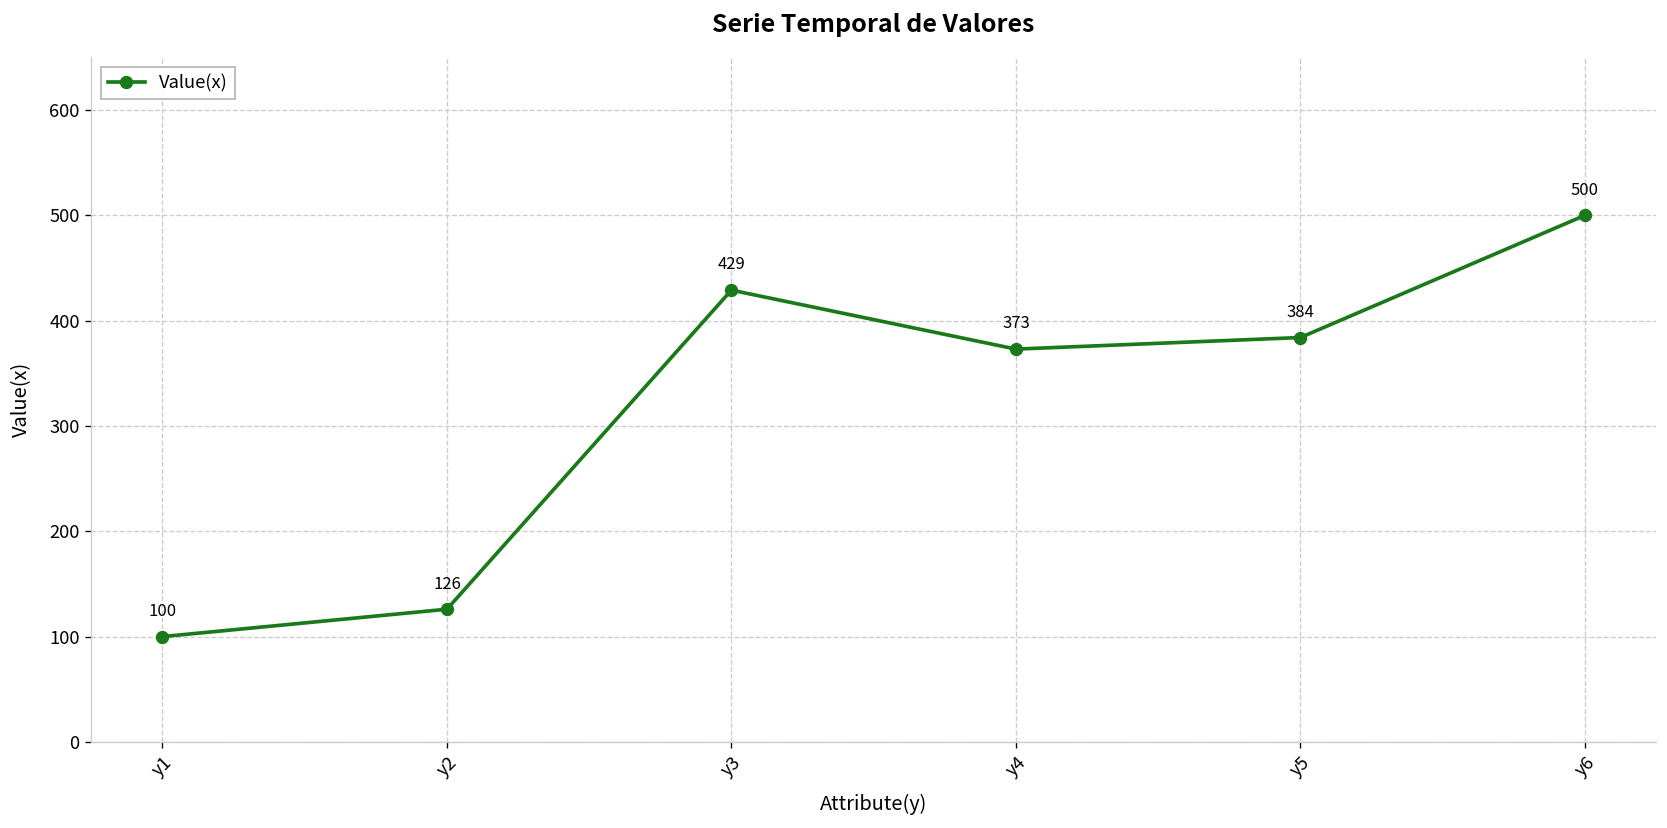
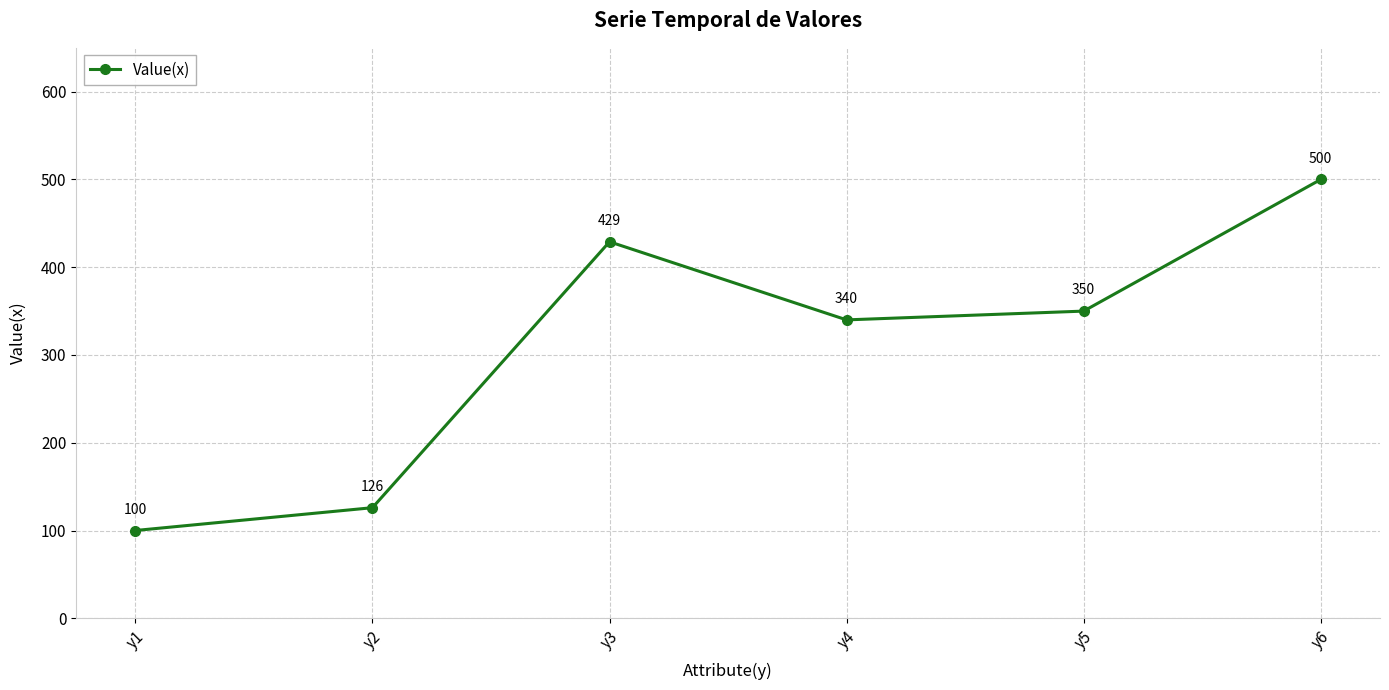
y4: 373 -> 340
y5: 384 -> 350
